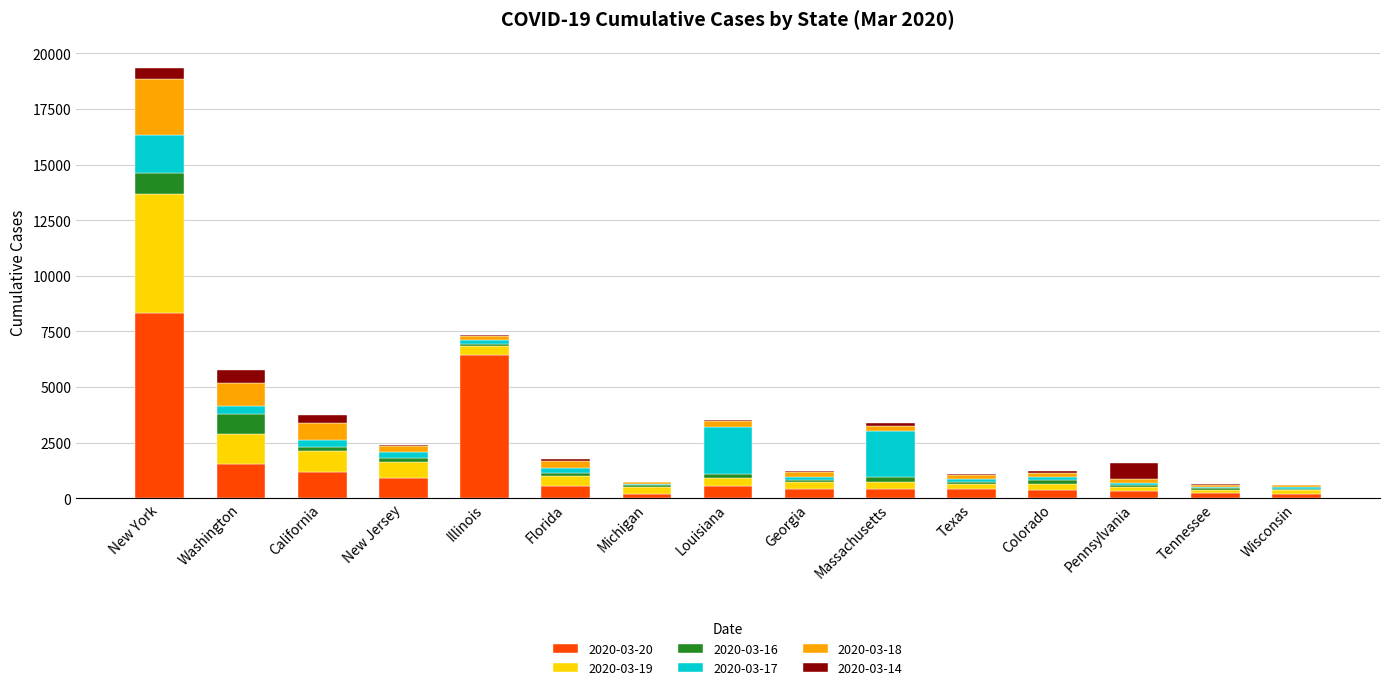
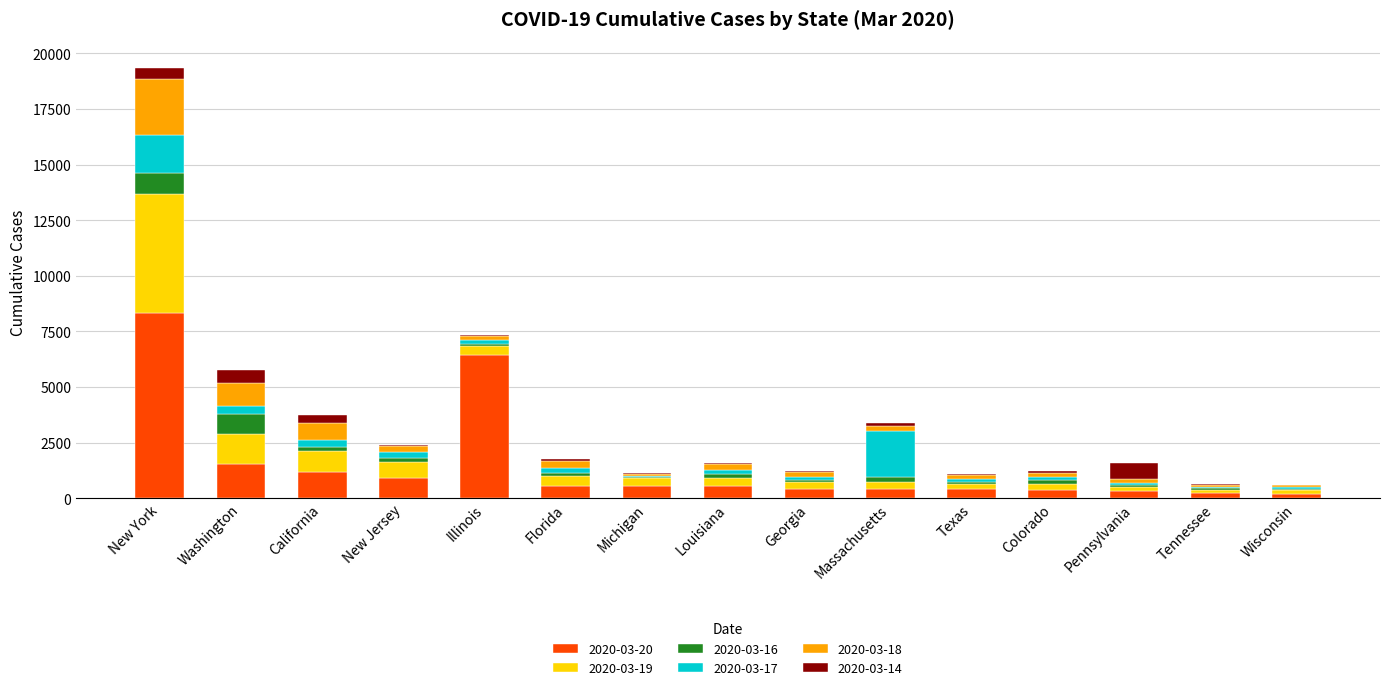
2020-03-20, Michigan: 200 -> 600
2020-03-17, Louisiana: 2100 -> 200
